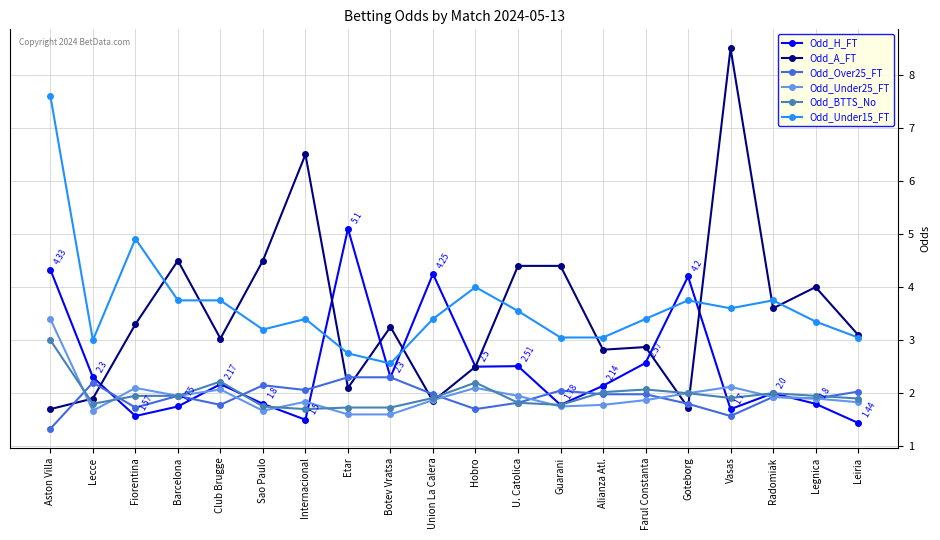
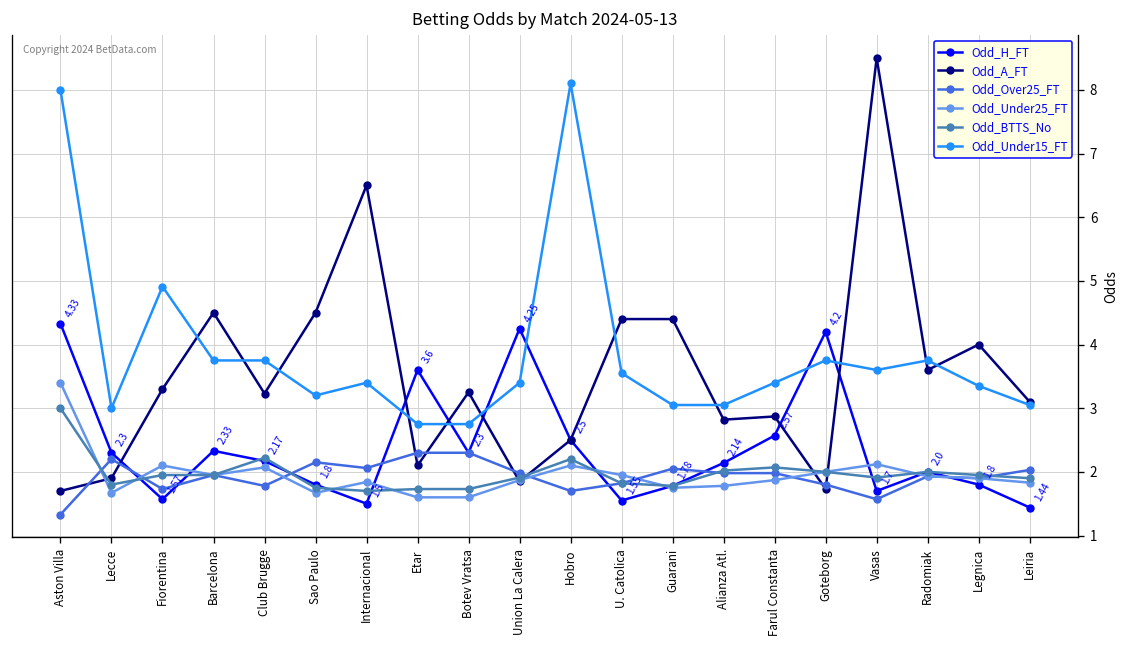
Odd_Under15_FT, Aston Villa: 7.6 -> 8.0
Odd_H_FT, Barcelona: 1.75 -> 2.33
Odd_A_FT, Club Brugge: 3.0 -> 3.2
Odd_H_FT, Etar: 5.1 -> 3.6
Odd_Under15_FT, Botev Vratsa: 2.6 -> 2.8
Odd_Under15_FT, Hobro: 4.0 -> 8.1
Odd_H_FT, U. Catolica: 2.51 -> 1.55
